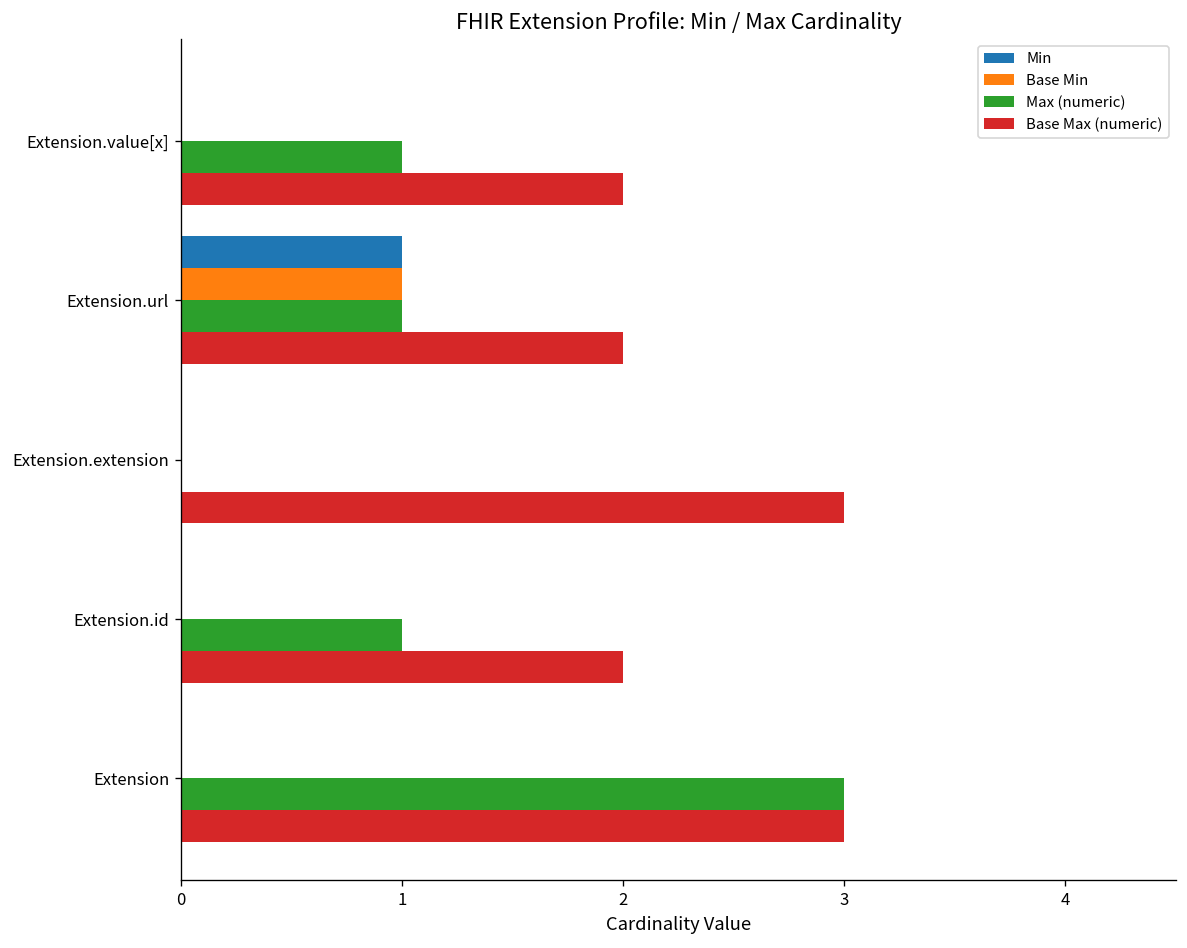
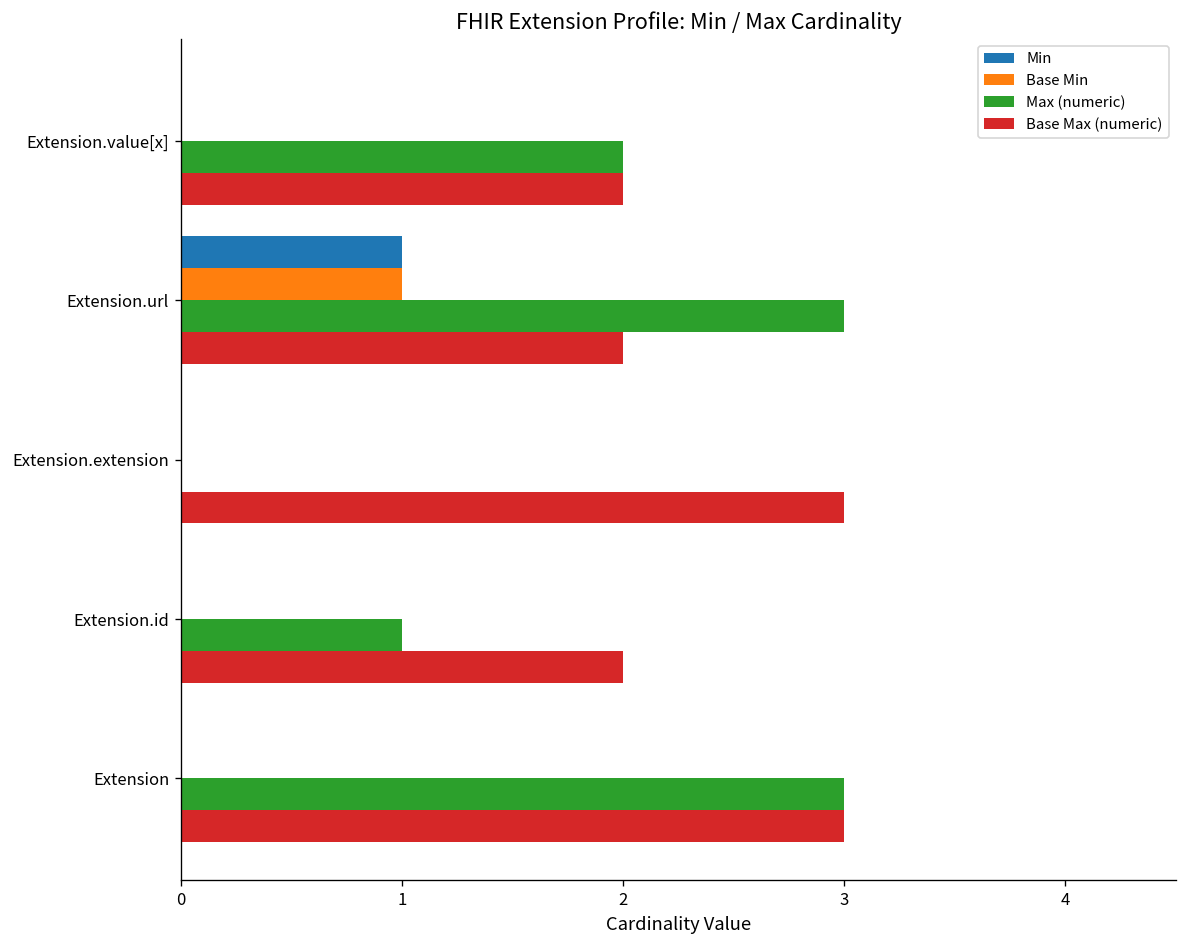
Max (numeric), Extension.value[x]: 1 -> 2
Max (numeric), Extension.url: 1 -> 3
